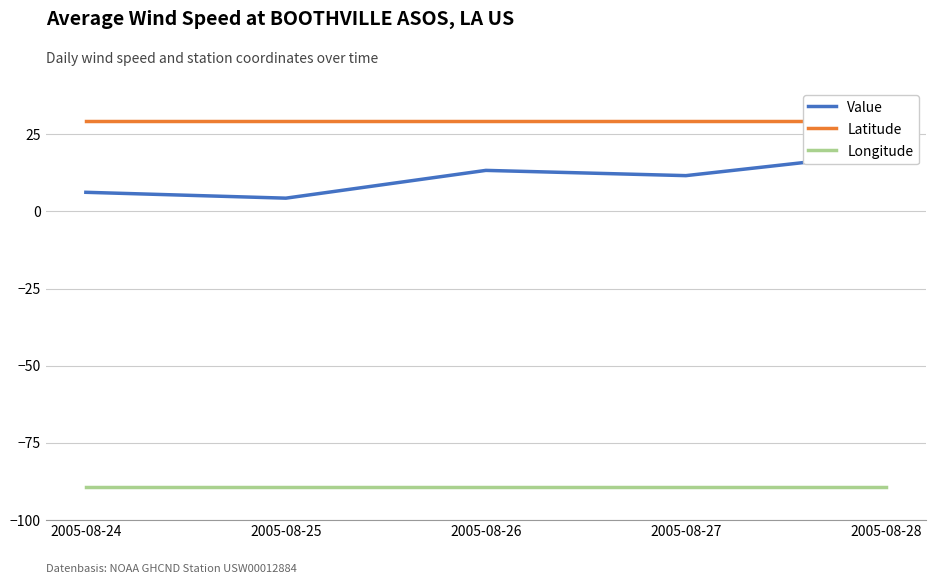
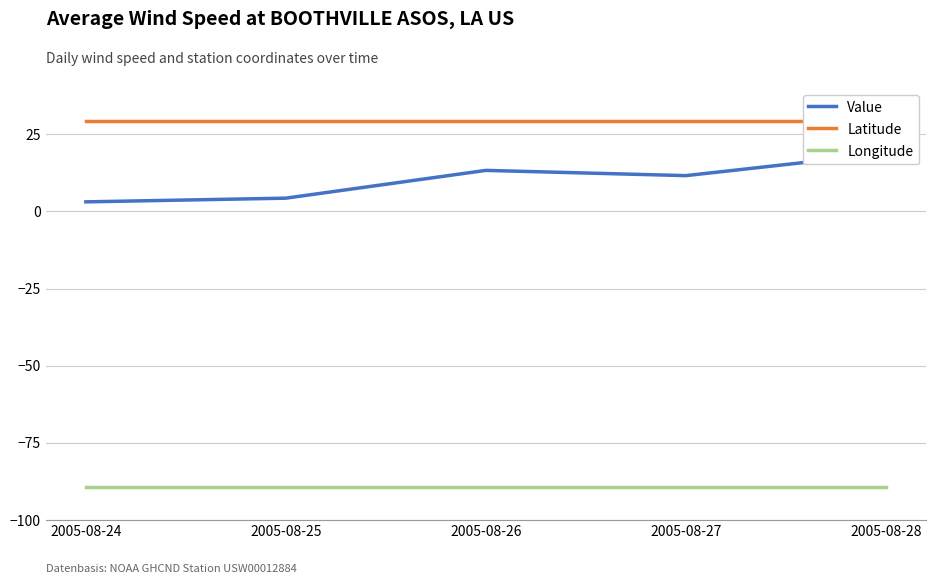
Value, 2005-08-24: 6 -> 3
